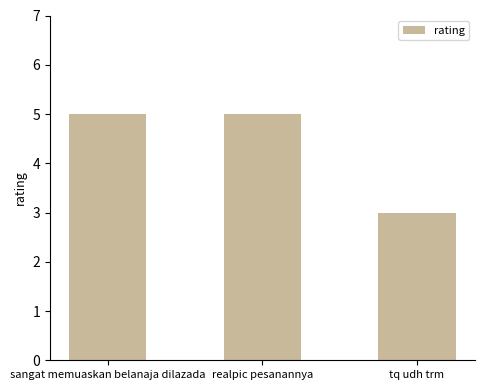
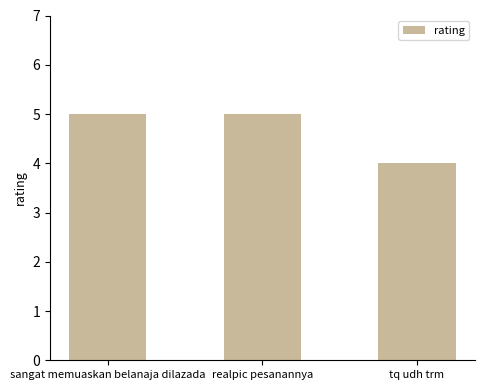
tq udh trm: 3 -> 4
